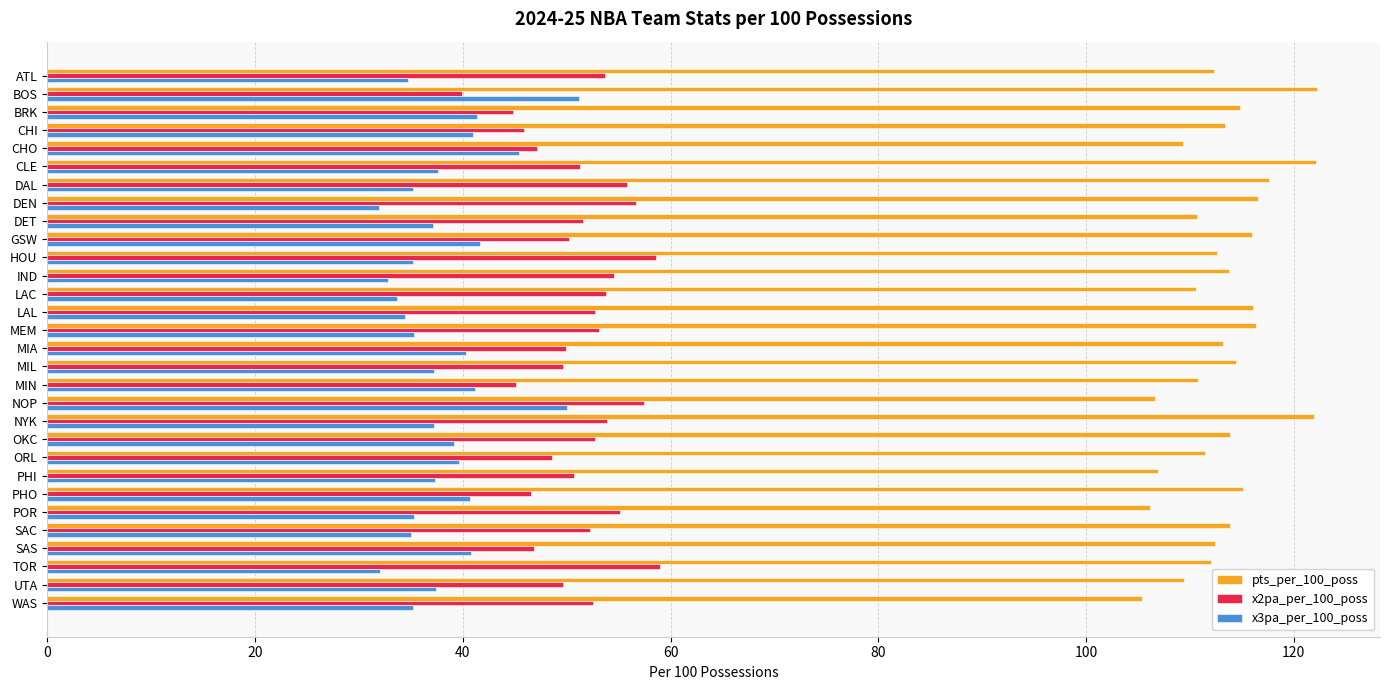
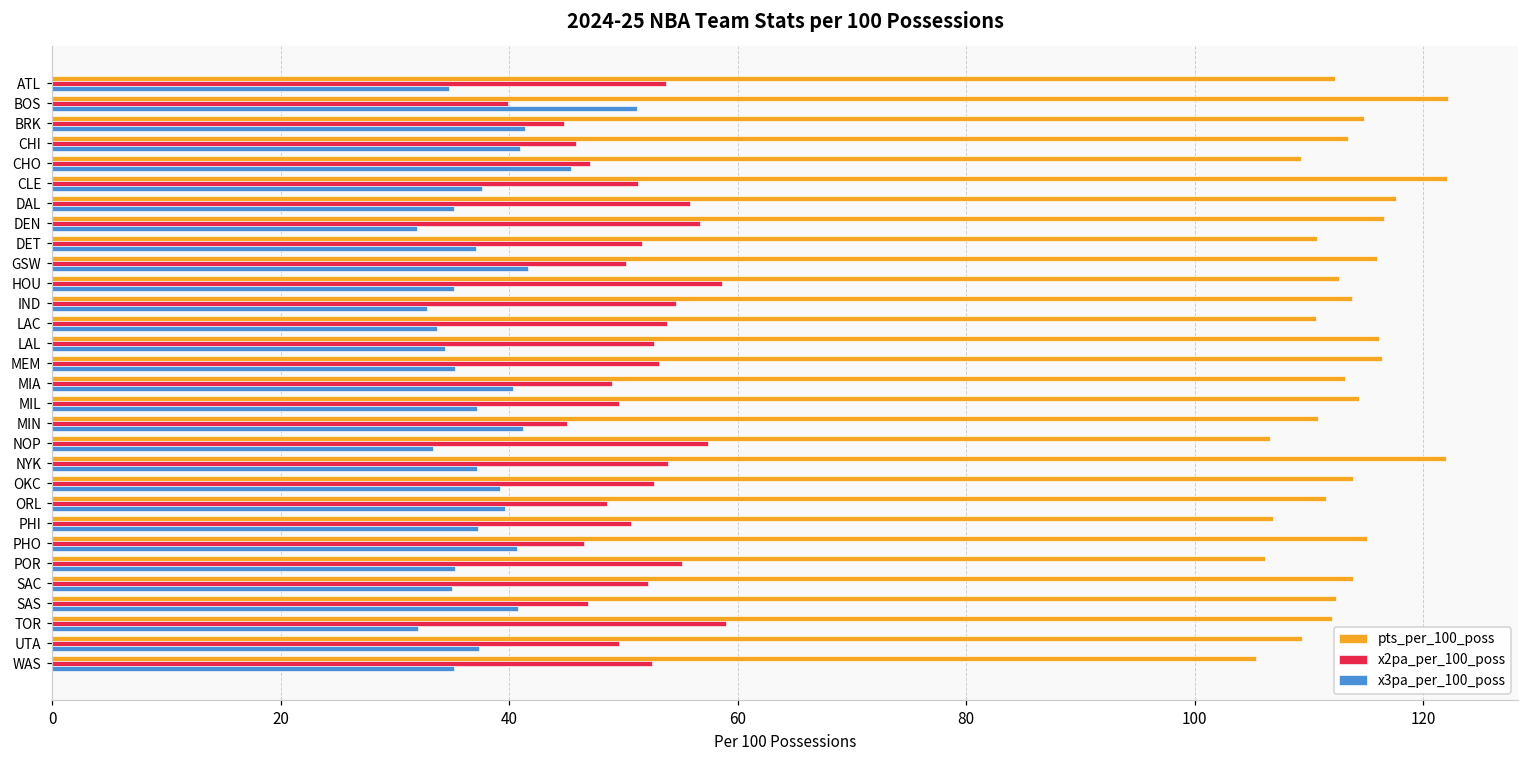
x2pa_per_100_poss, MIA: 49.9 -> 49.0
x3pa_per_100_poss, NOP: 50.0 -> 33.3
